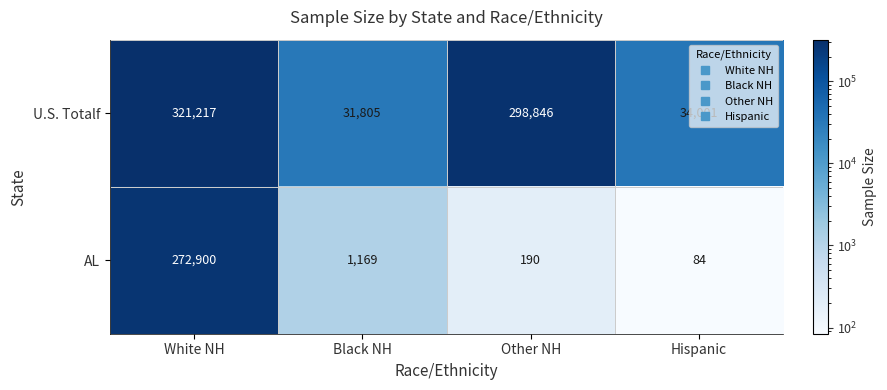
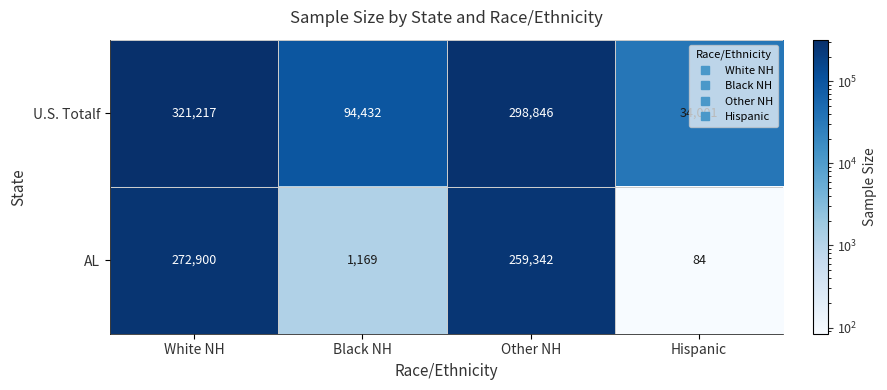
U.S. Totalf, Black NH: 31,805 -> 94,432
AL, Other NH: 190 -> 259,342
